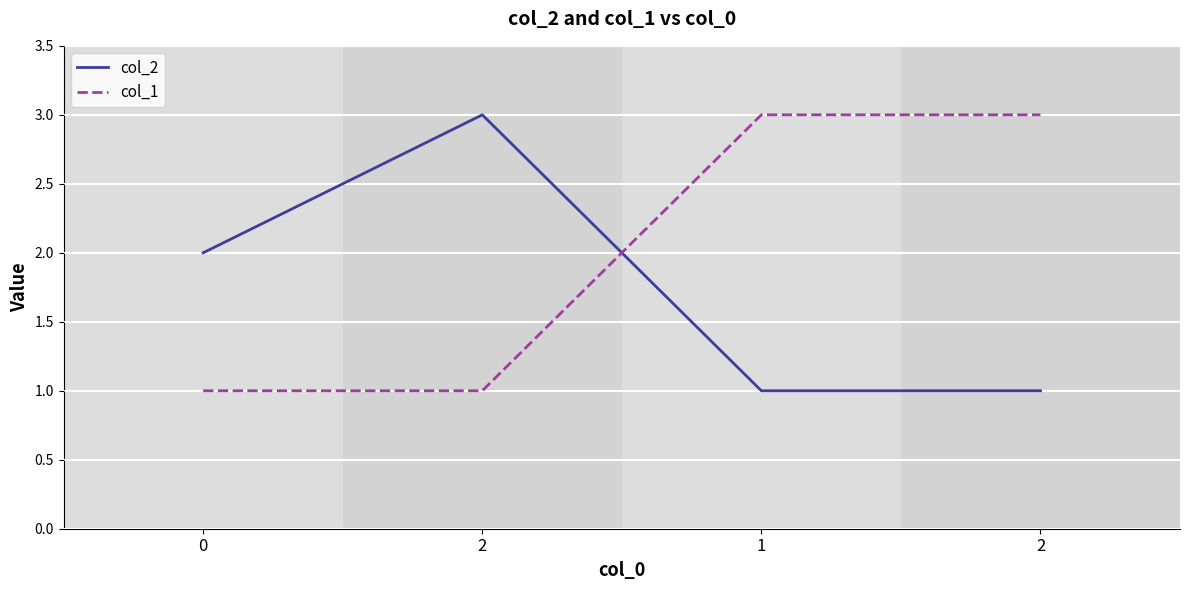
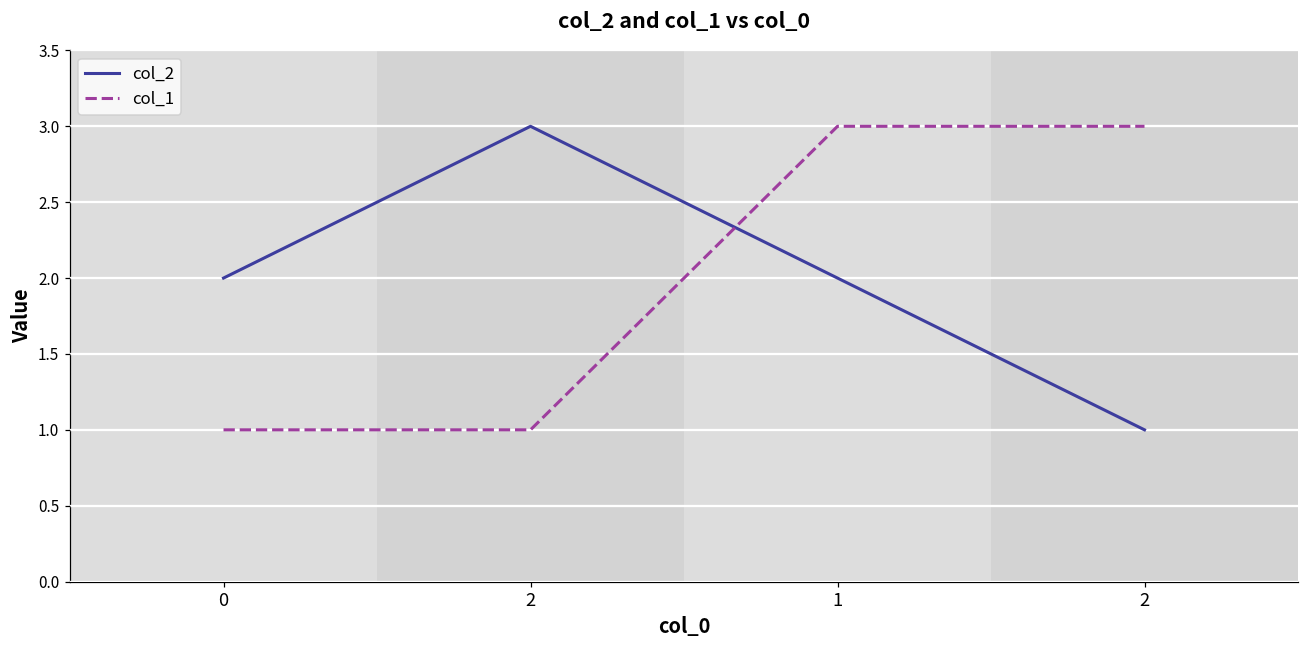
col_2, 1: 1 -> 2
